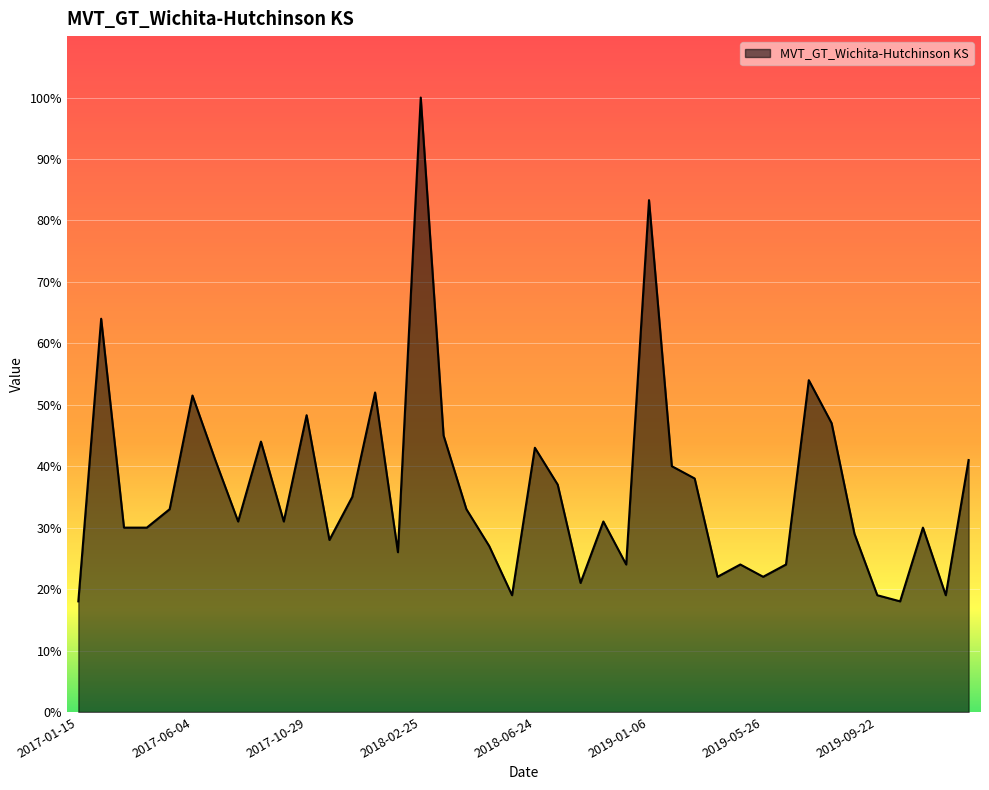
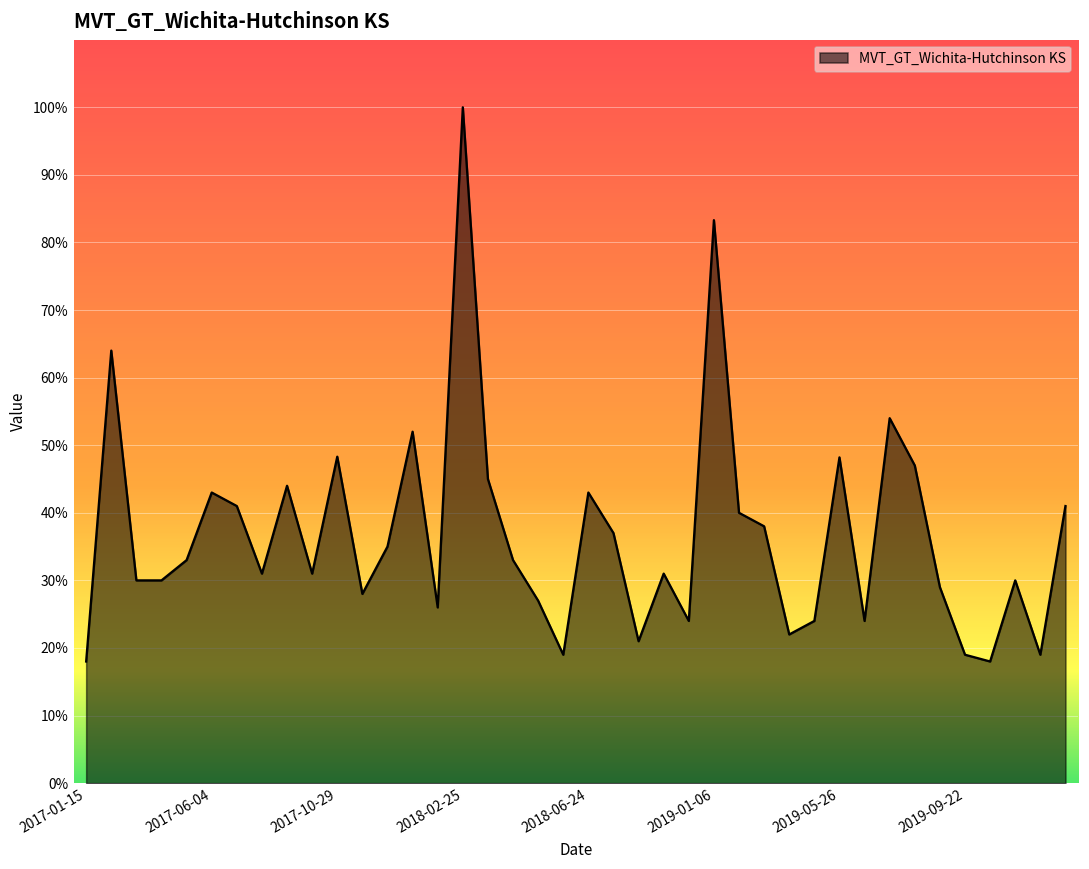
2017-06-04: 52% -> 43%
2019-05-26: 22% -> 48%
